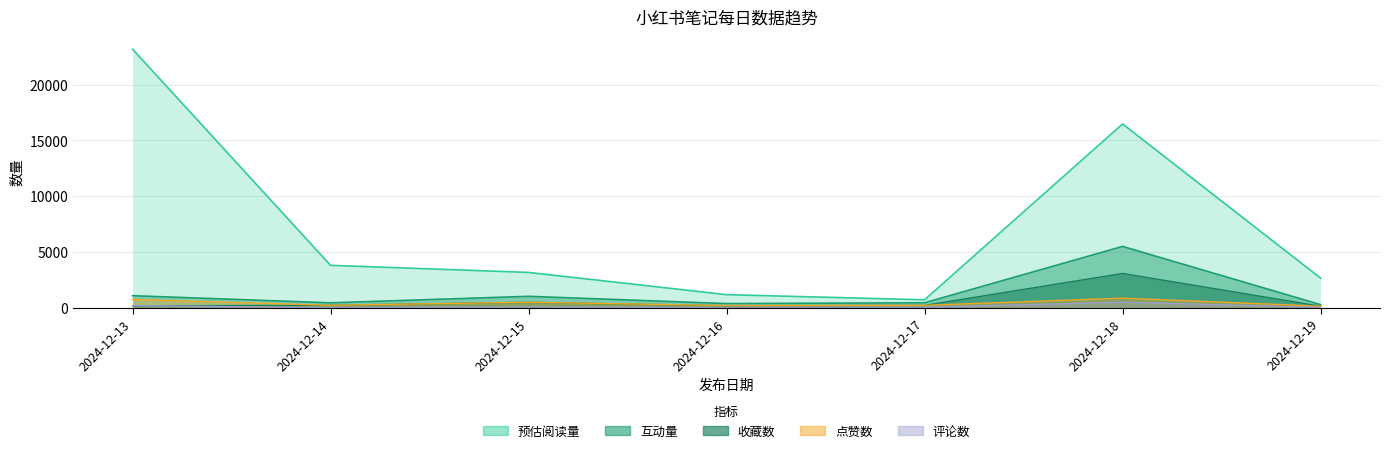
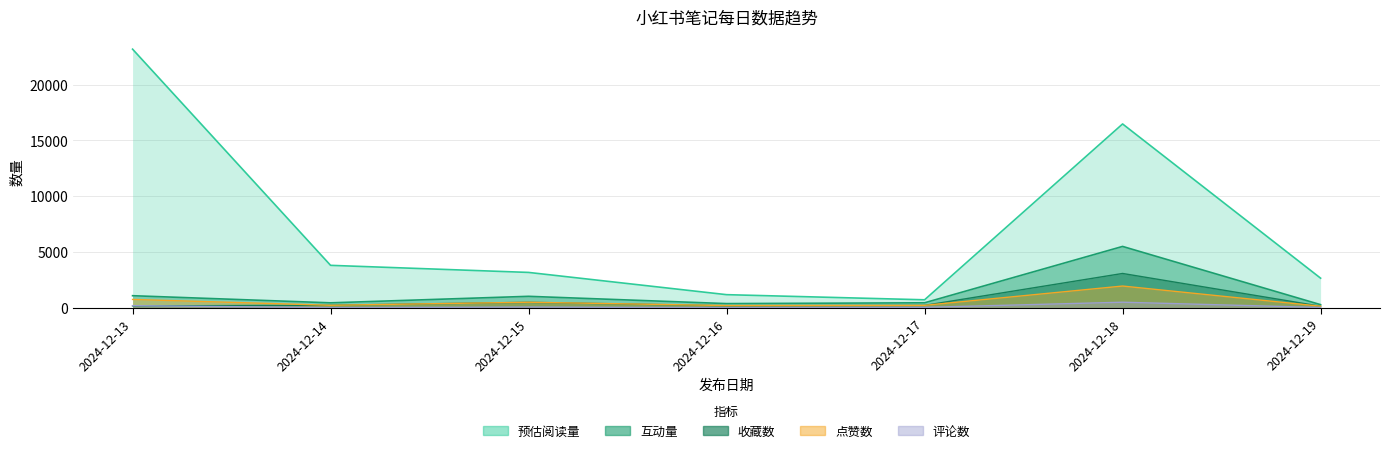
点赞数, 2024-12-18: 900 -> 1900
